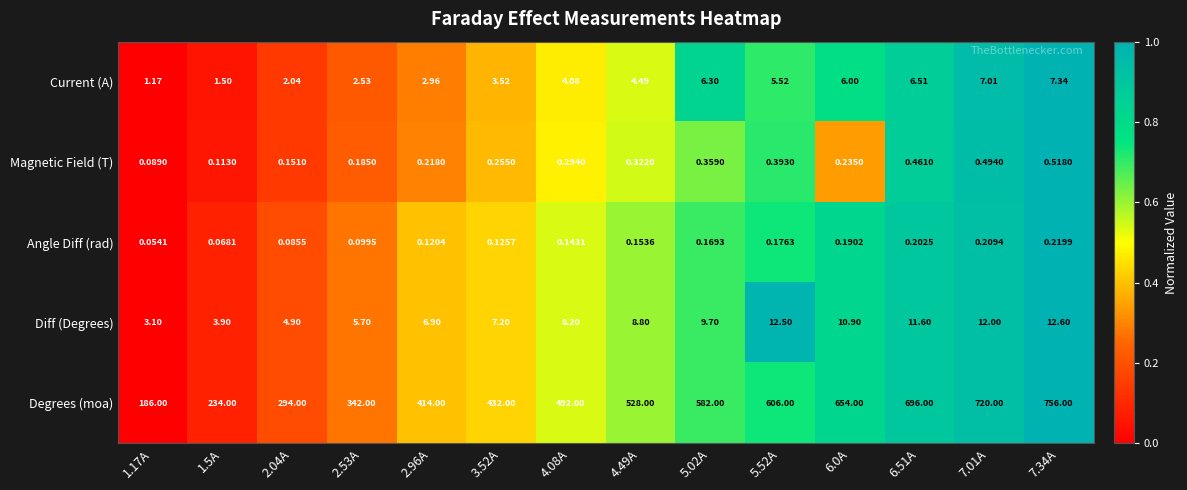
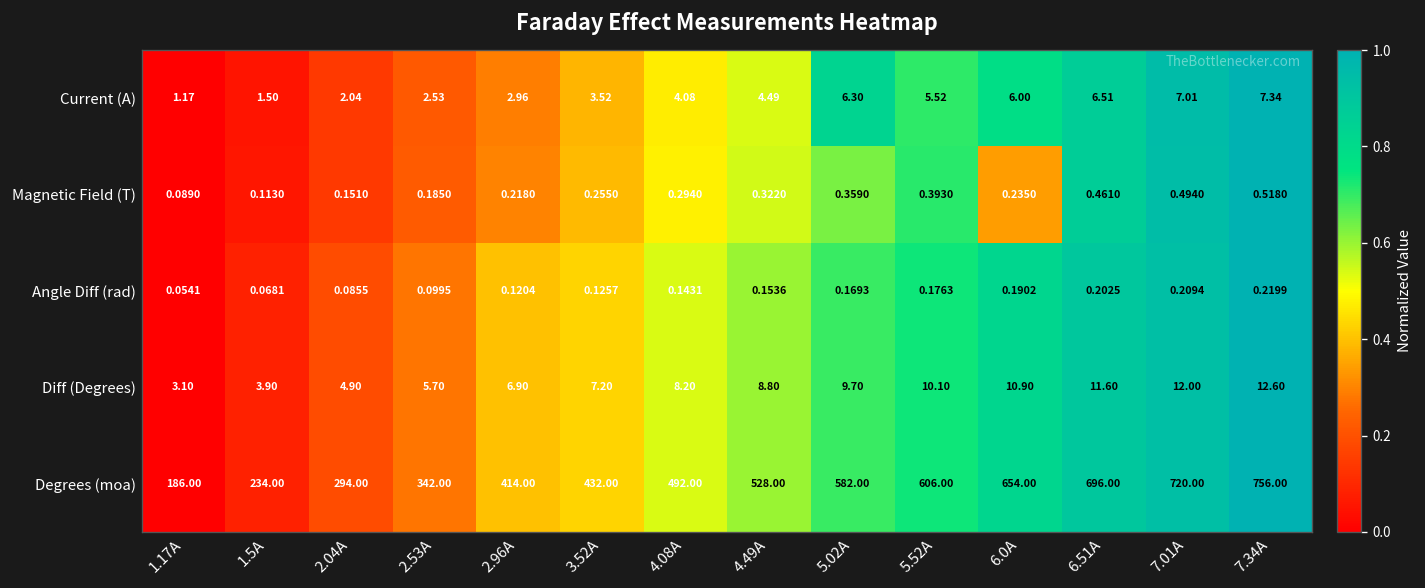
Diff (Degrees), 5.52A: 12.50 -> 10.10
